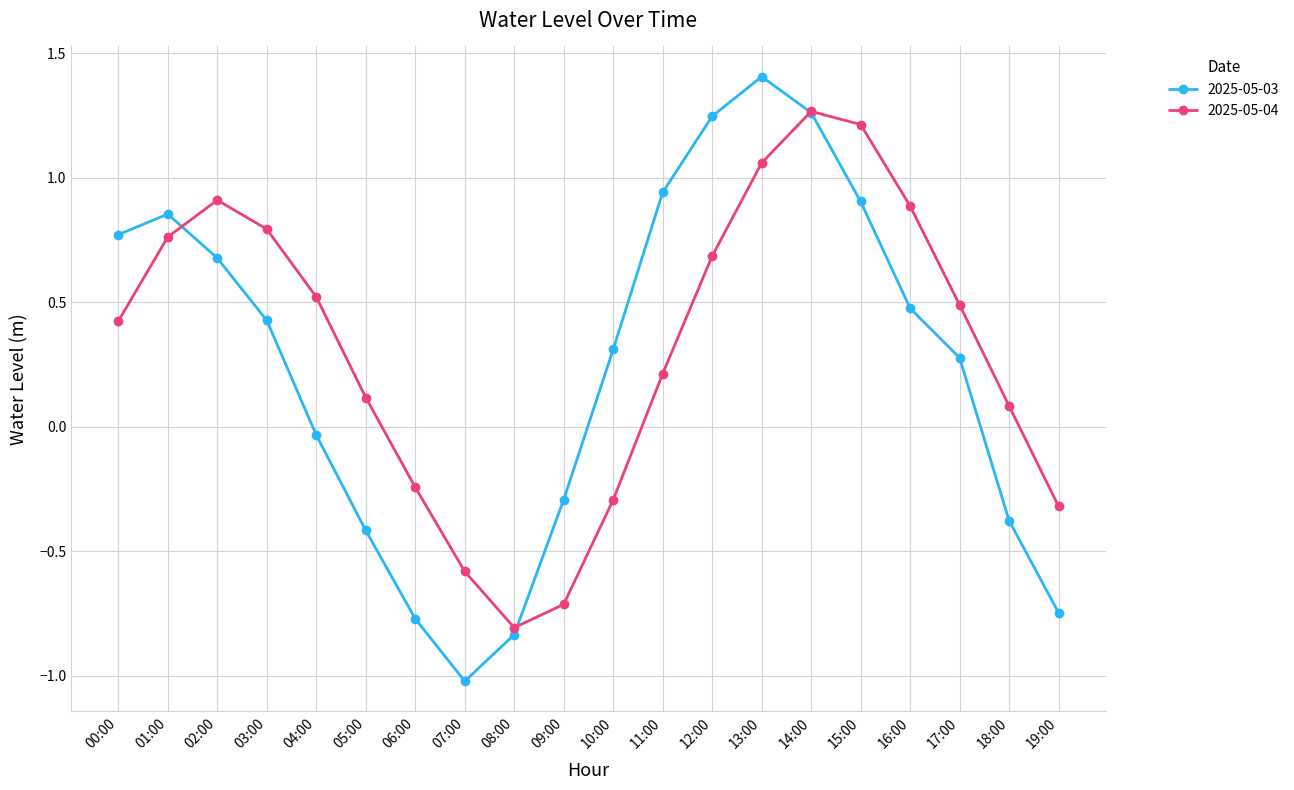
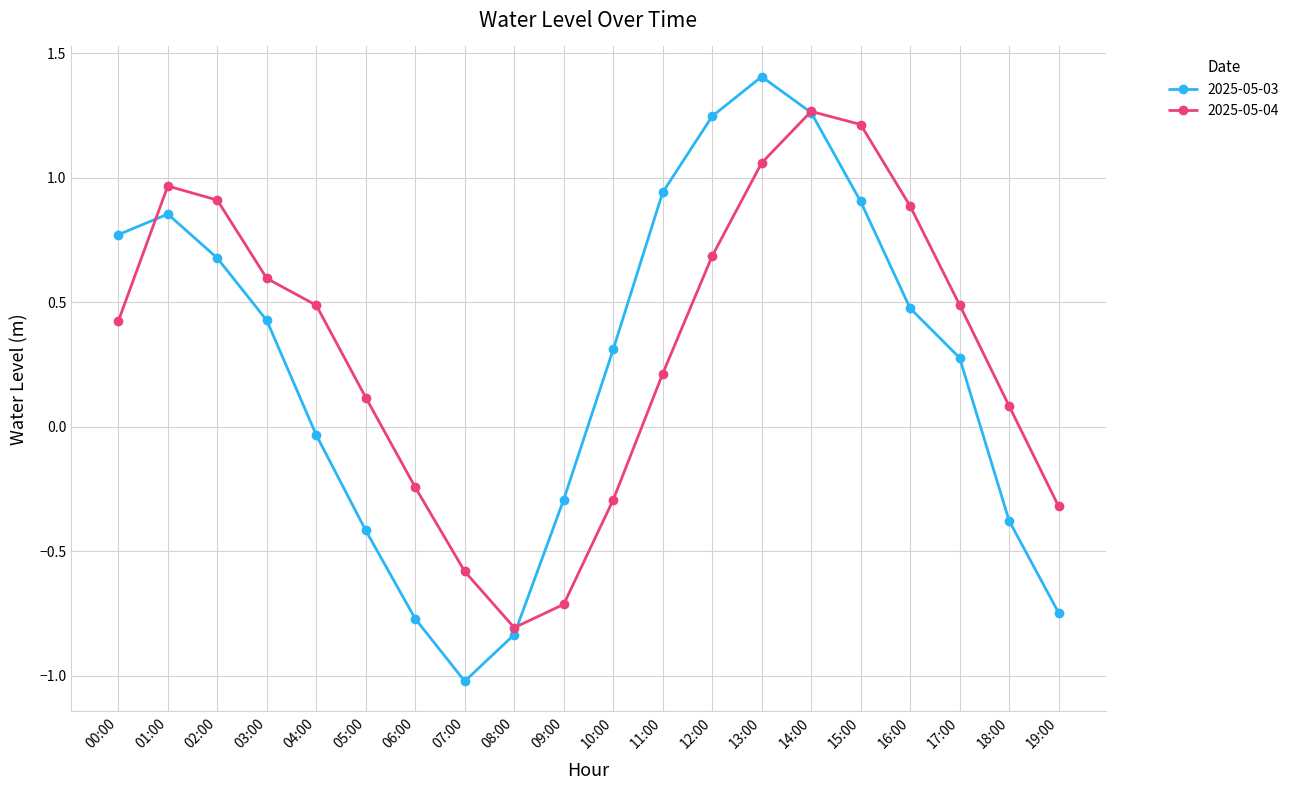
2025-05-04, 01:00: 0.76 -> 0.97
2025-05-04, 03:00: 0.79 -> 0.60
2025-05-04, 04:00: 0.52 -> 0.49
